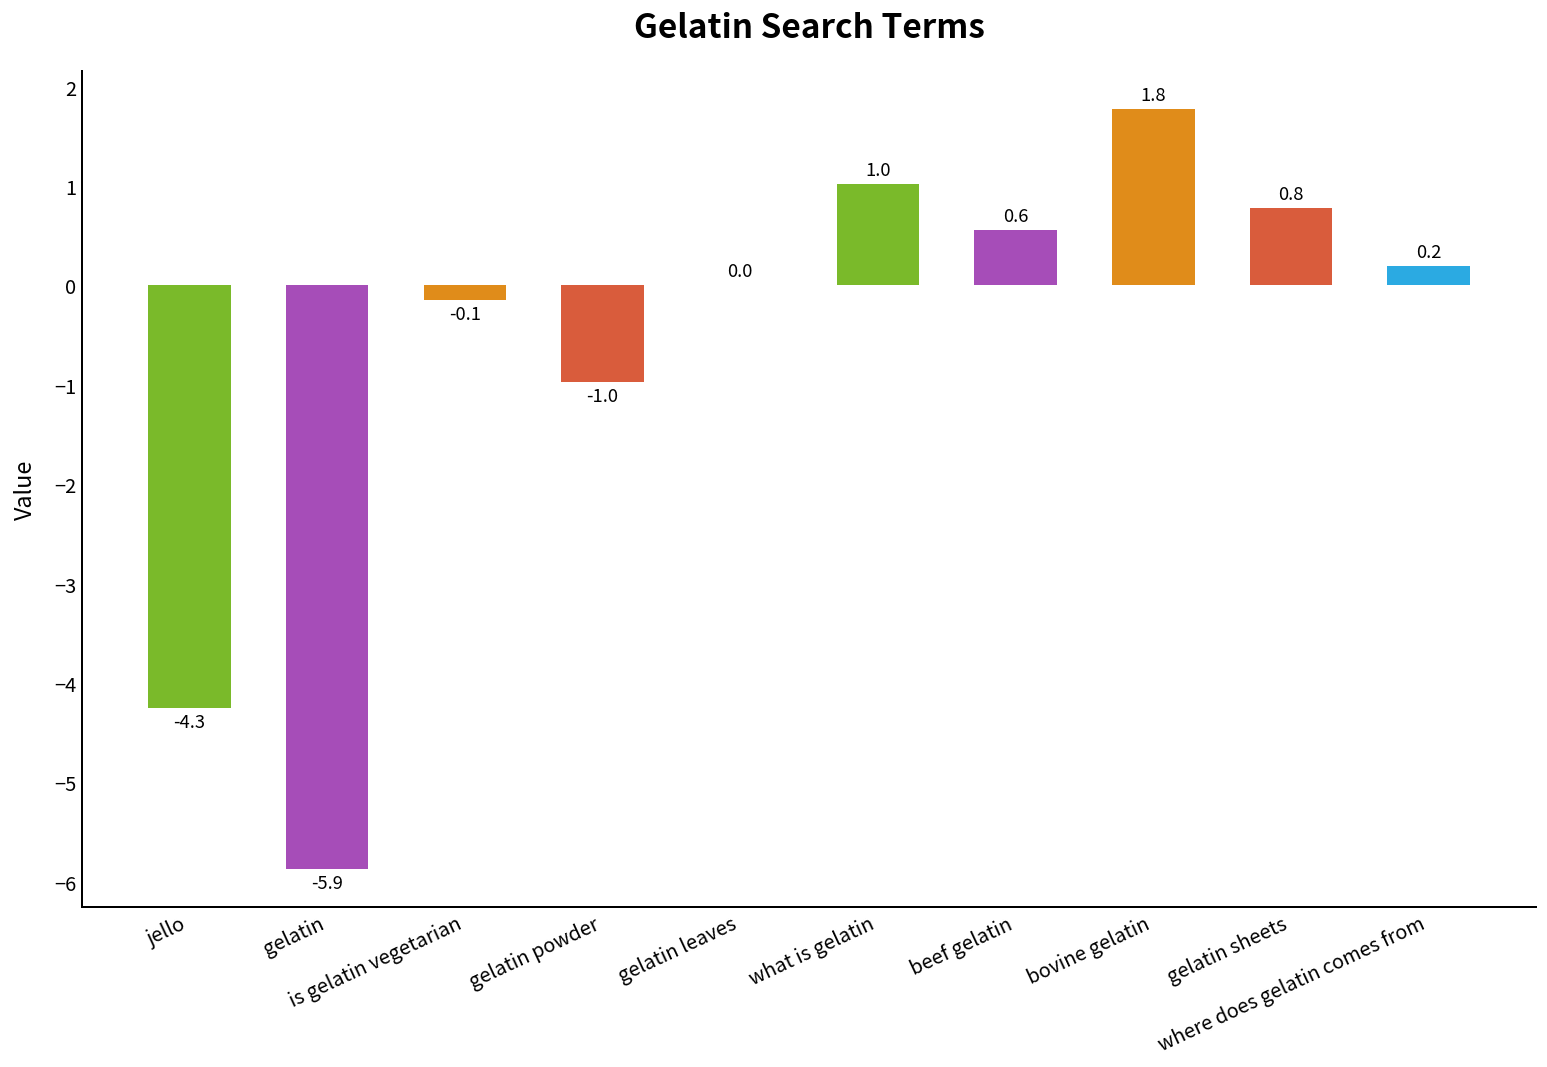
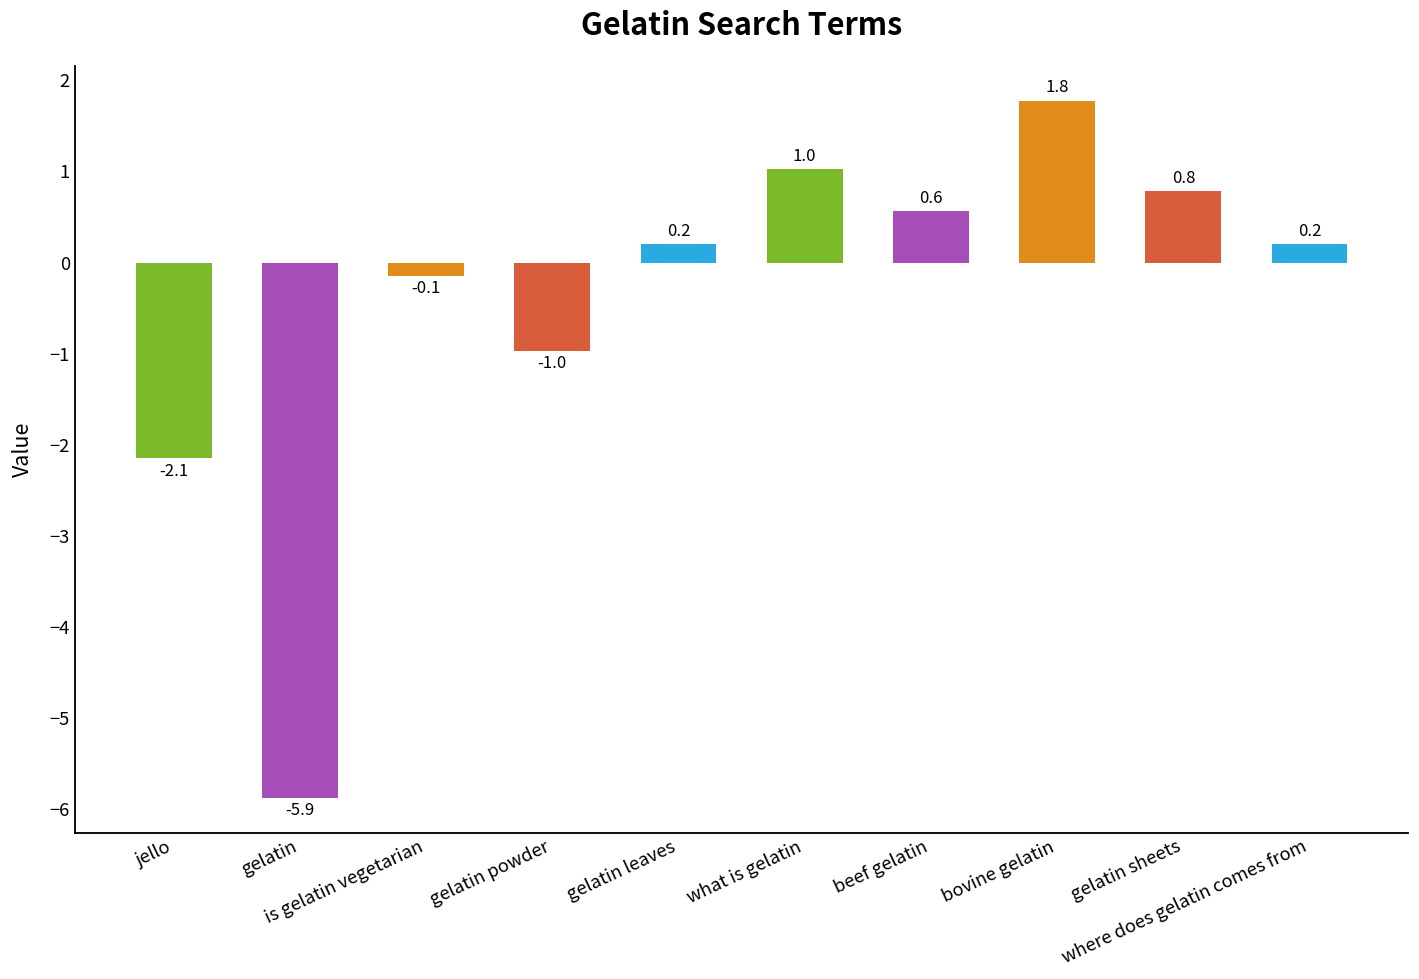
jello: -4.3 -> -2.1
gelatin leaves: 0.0 -> 0.2
